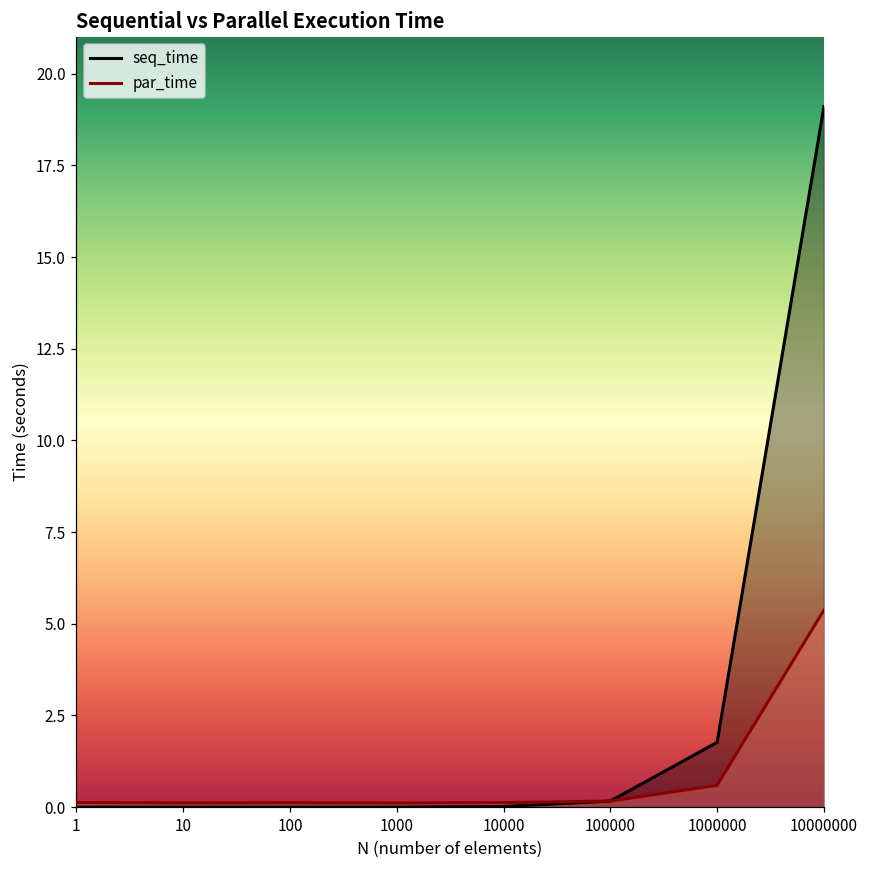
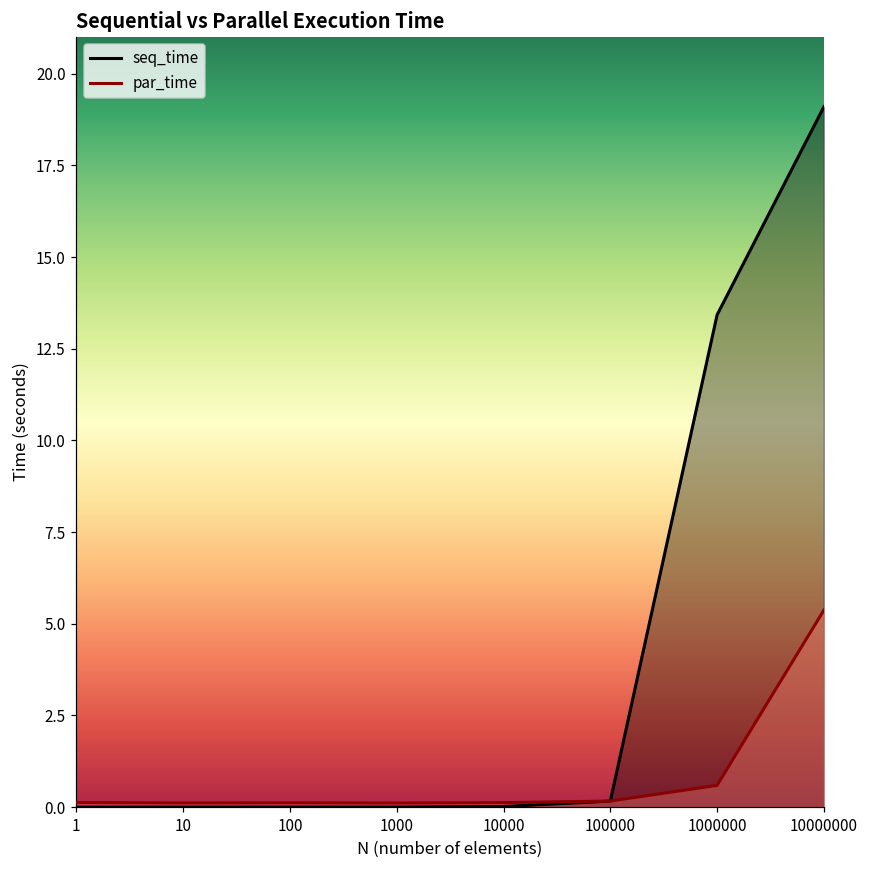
seq_time, 1000000: 1.8 -> 13.4
